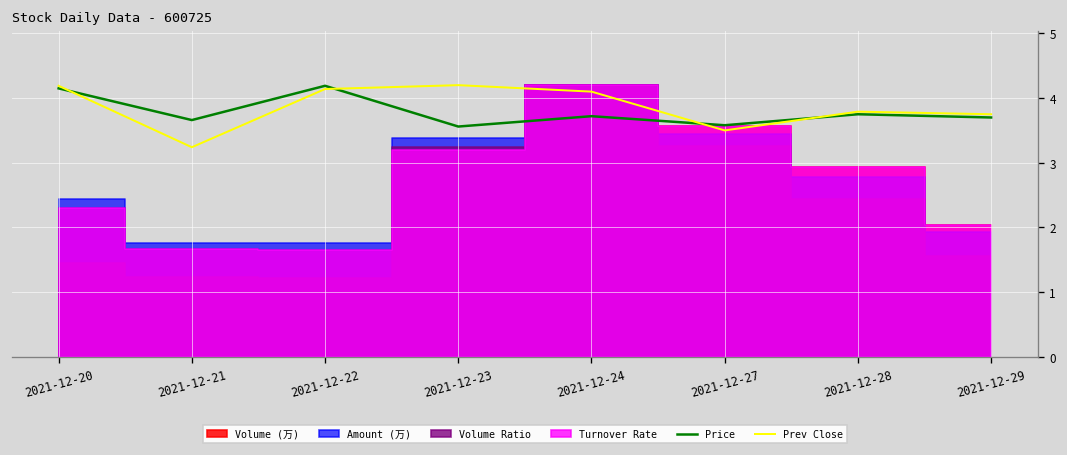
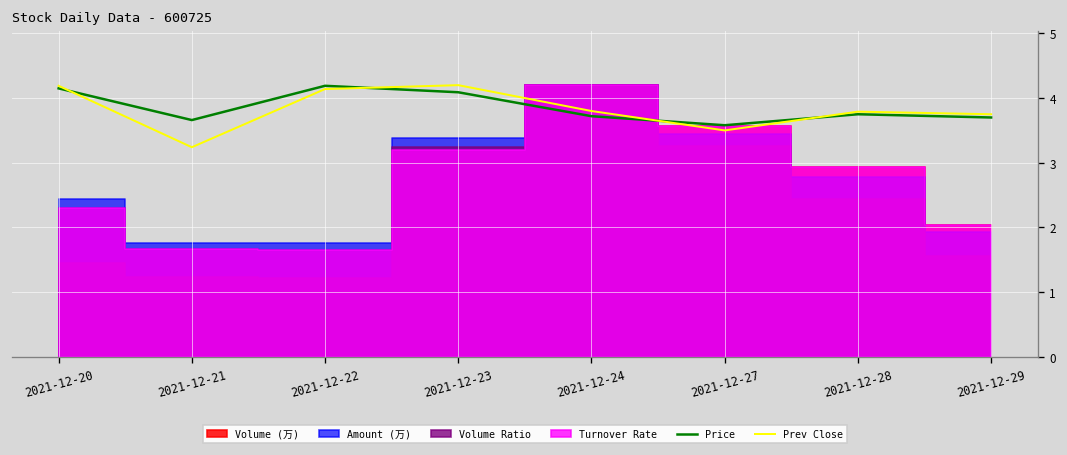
Price, 2021-12-23: 3.6 -> 4.1
Prev Close, 2021-12-24: 4.1 -> 3.8
